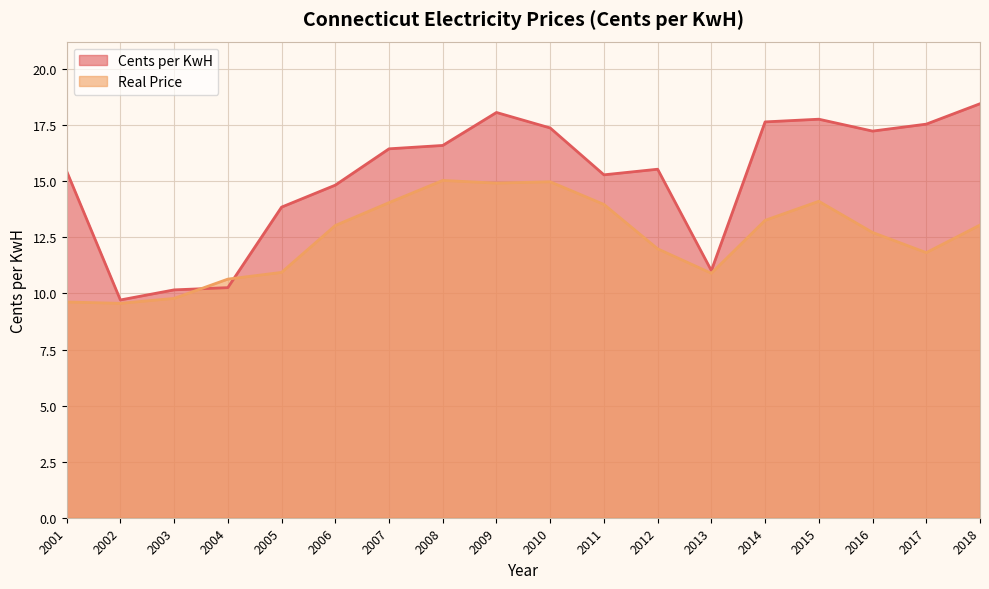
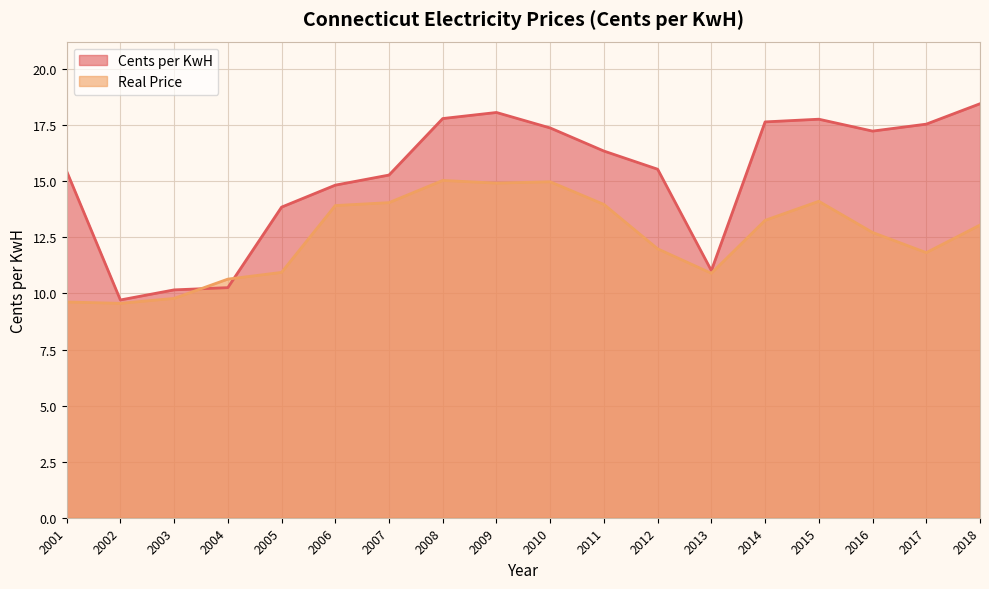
Real Price, 2006: 13.0 -> 13.9
Cents per KwH, 2007: 16.5 -> 15.3
Cents per KwH, 2008: 16.6 -> 17.8
Cents per KwH, 2011: 15.3 -> 16.4
